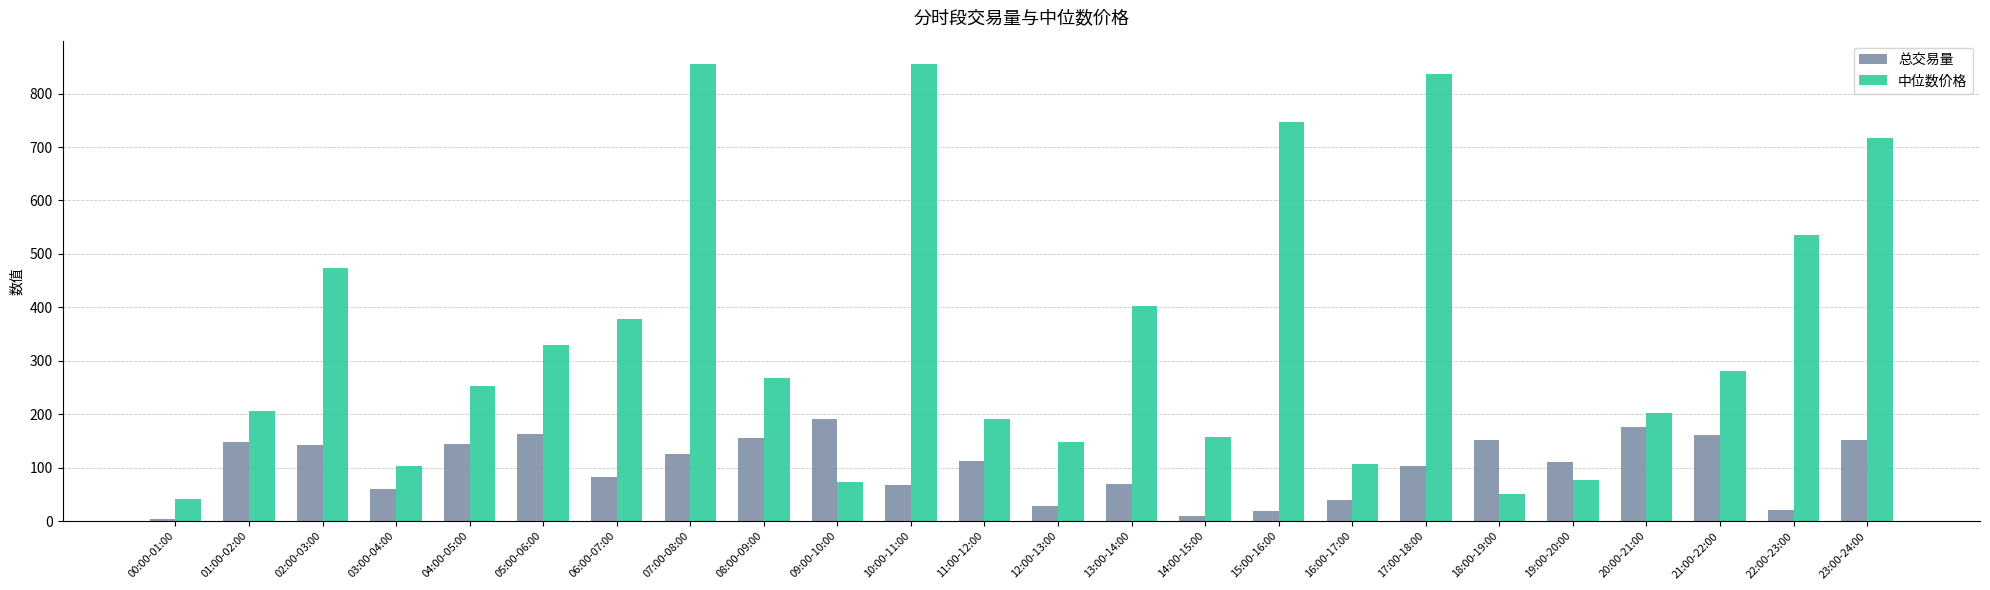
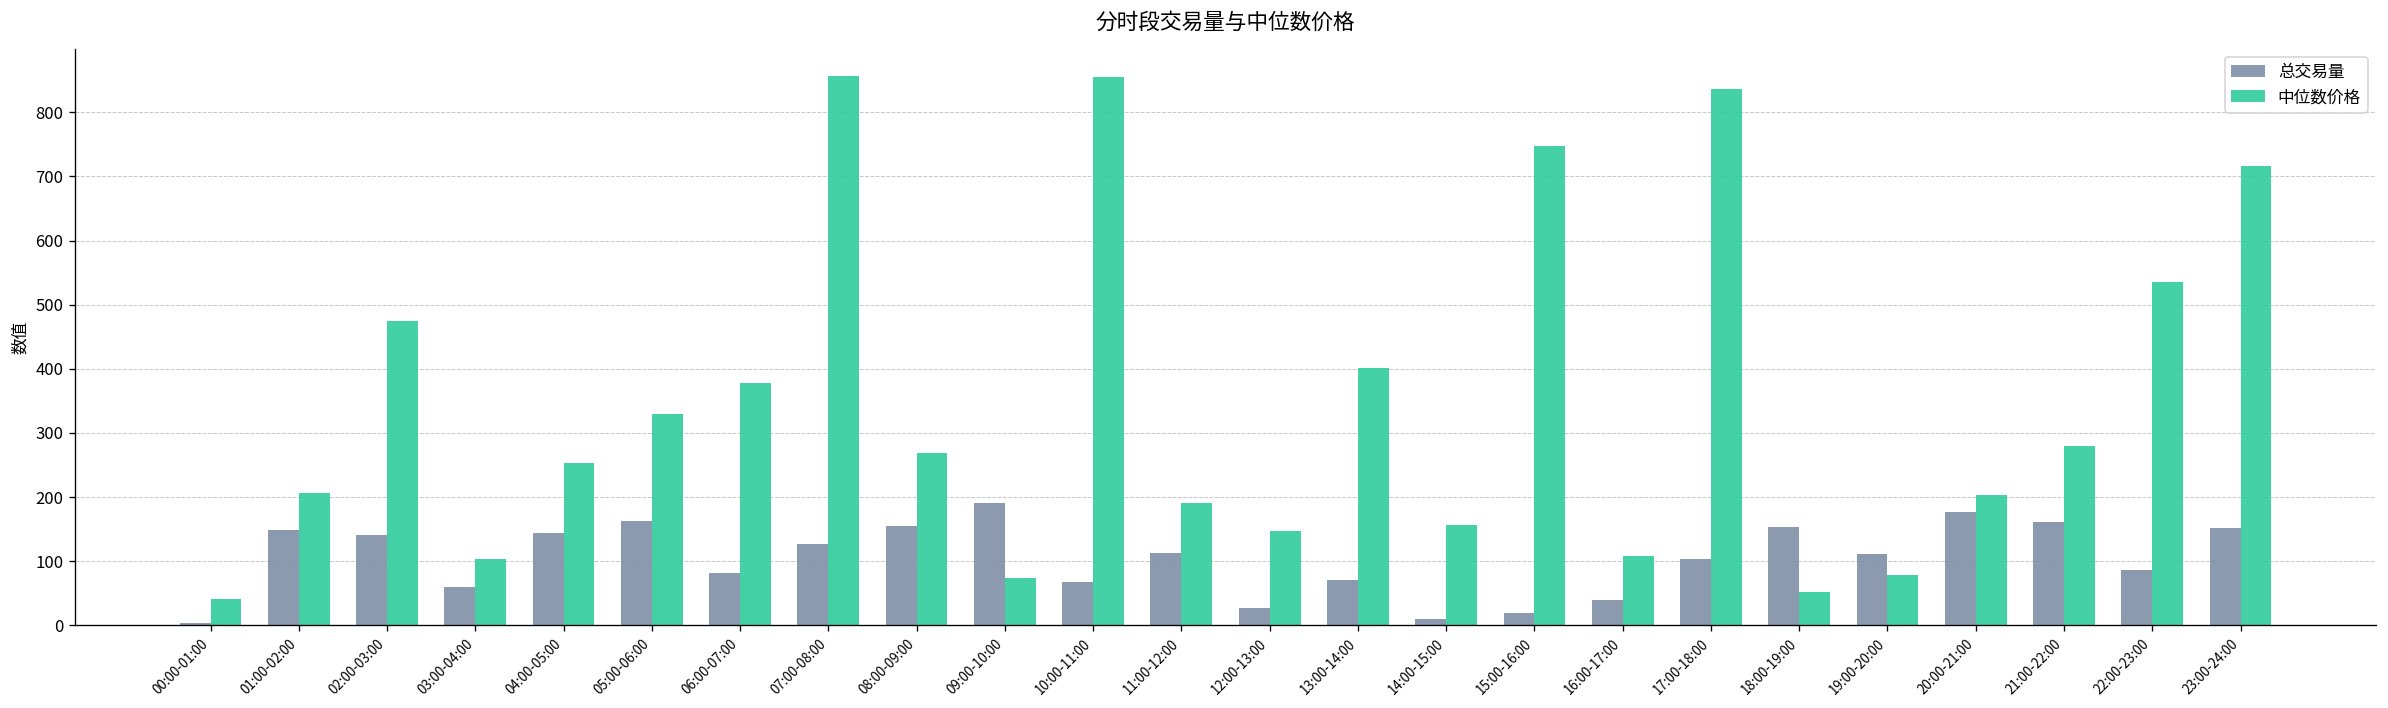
总交易量, 22:00-23:00: 20 -> 90
